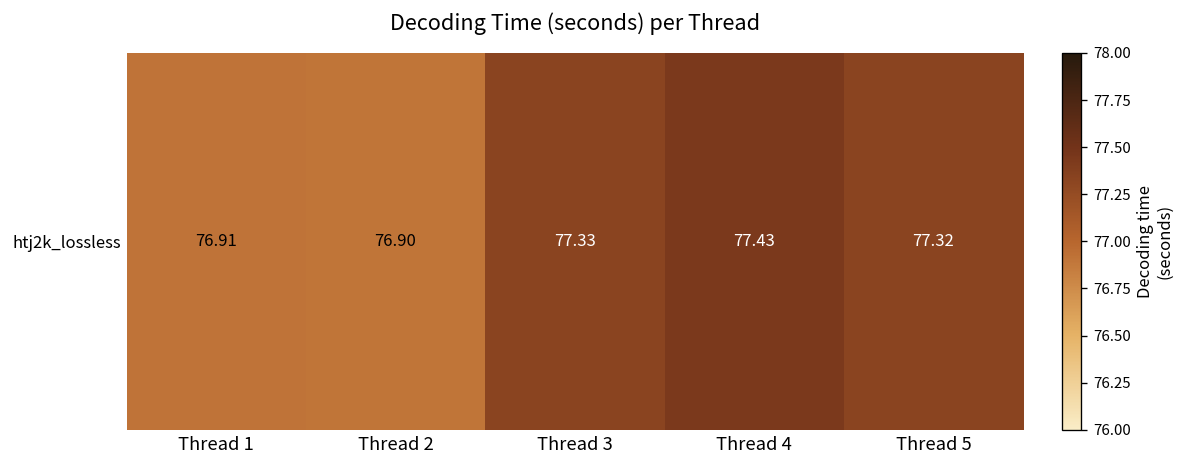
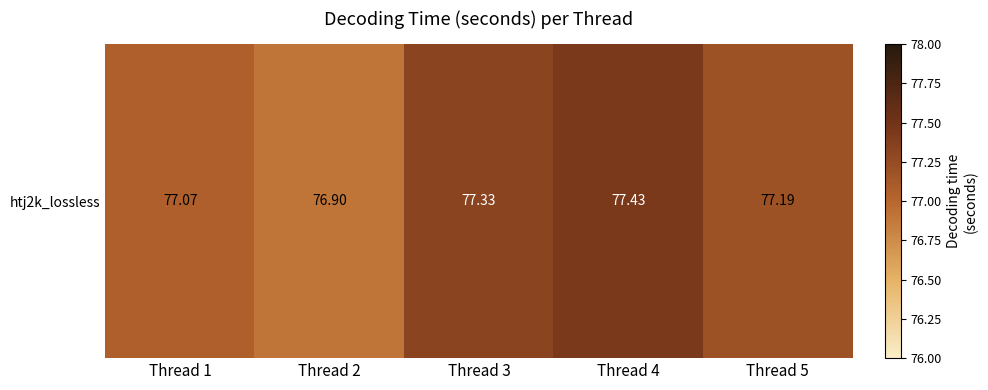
htj2k_lossless, Thread 1: 76.91 -> 77.07
htj2k_lossless, Thread 5: 77.32 -> 77.19
